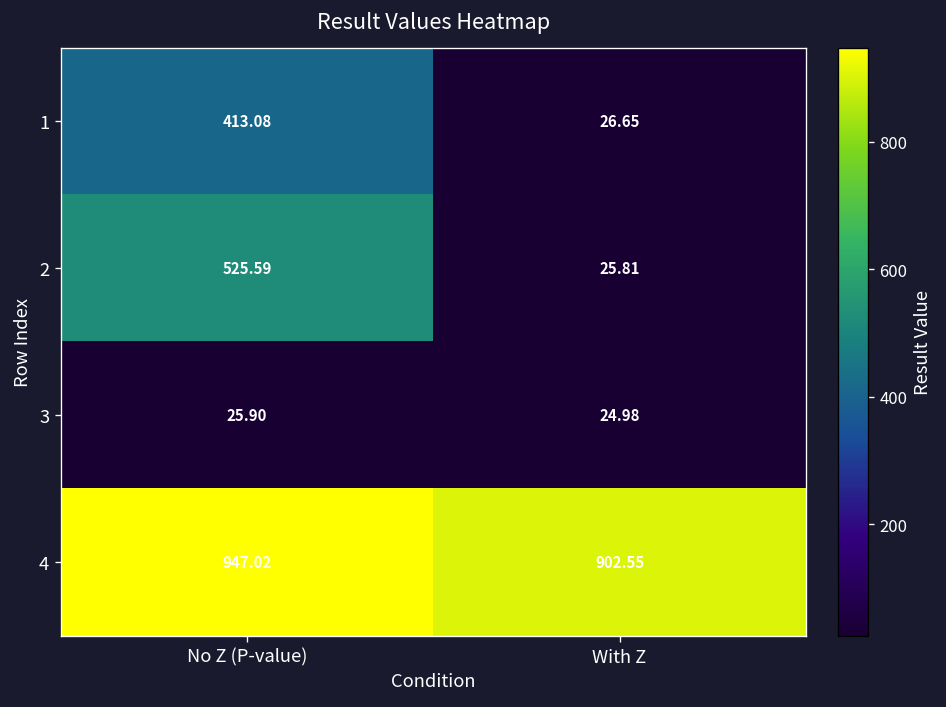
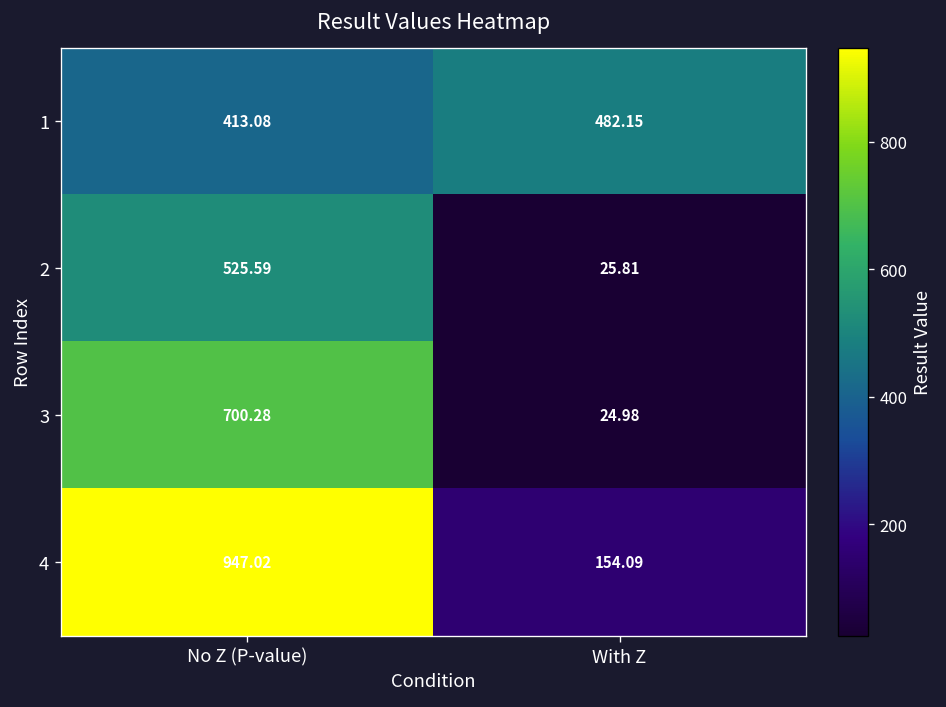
1, With Z: 26.65 -> 482.15
3, No Z (P-value): 25.90 -> 700.28
4, With Z: 902.55 -> 154.09
